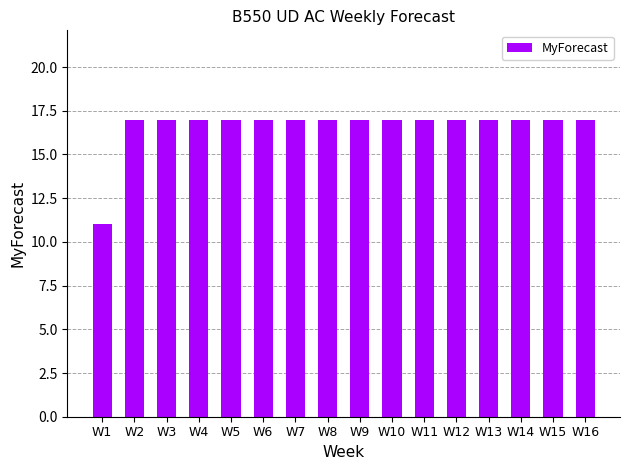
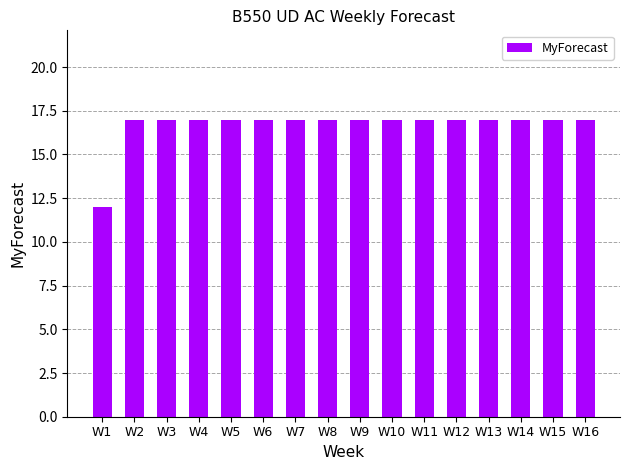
W1: 11 -> 12
